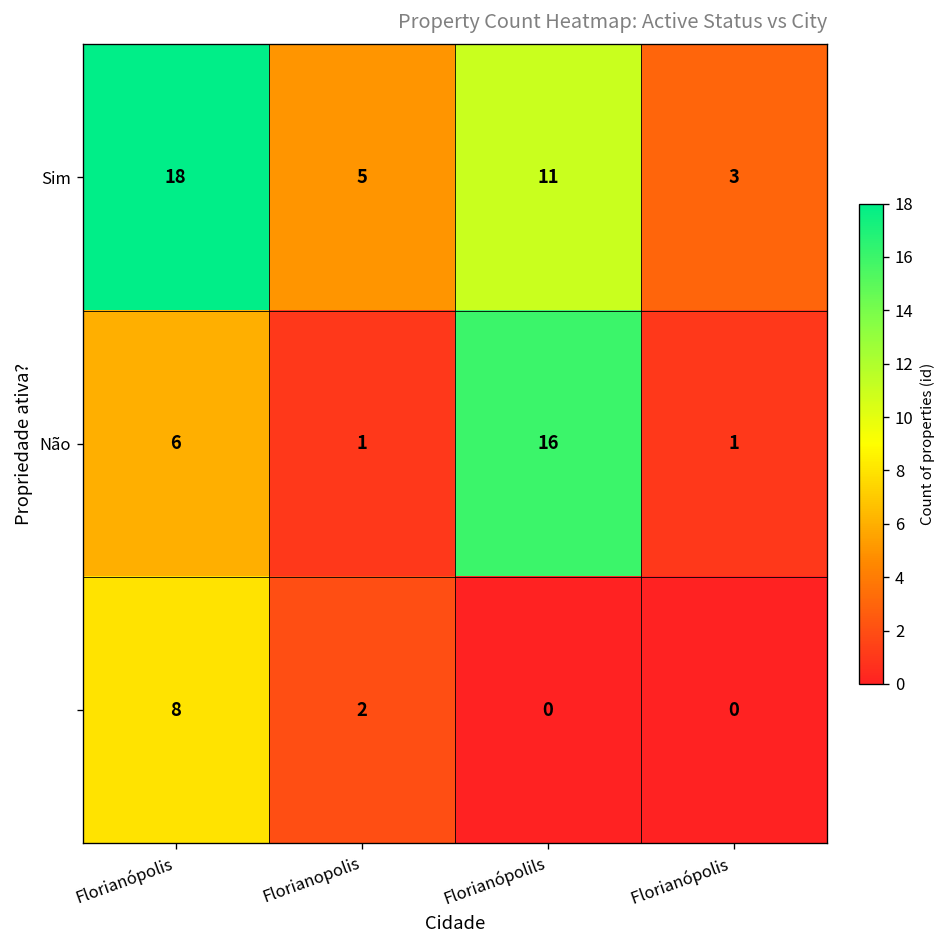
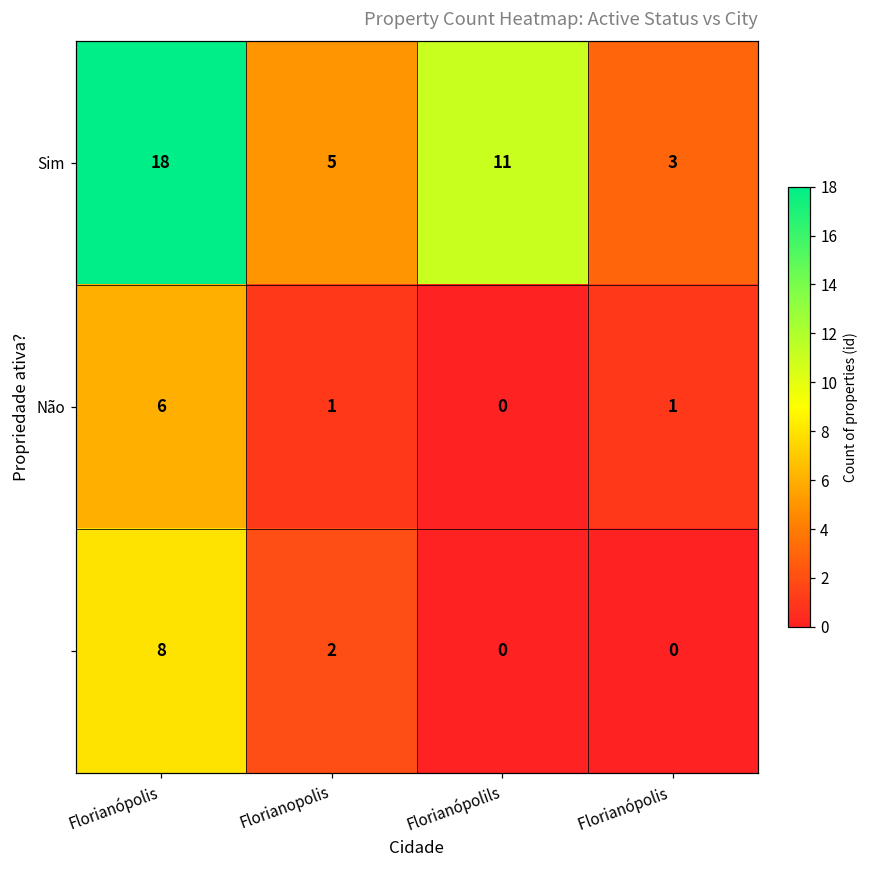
Não, Florianópolils: 16 -> 0
